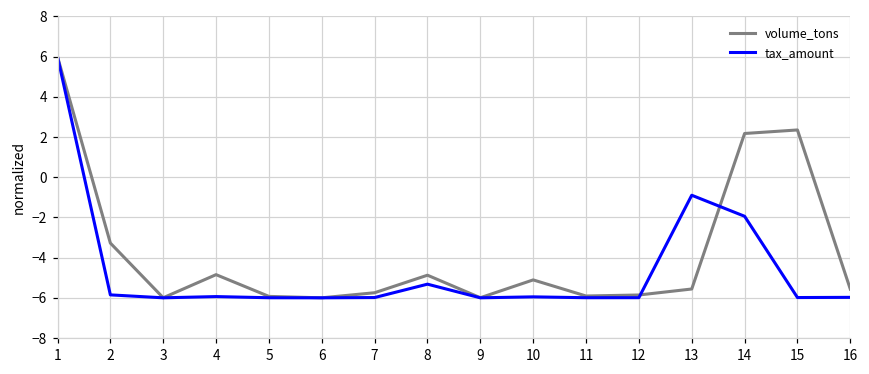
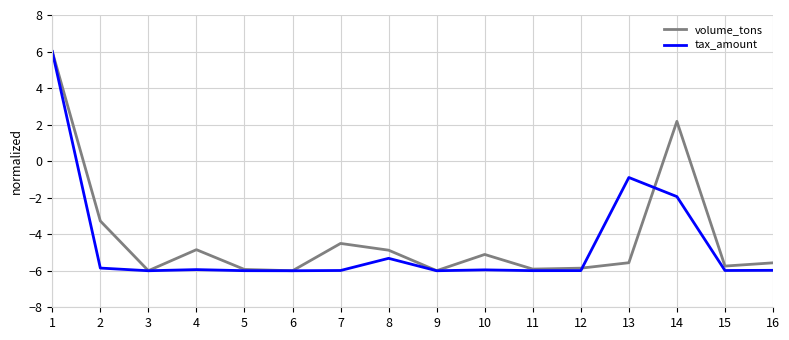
volume_tons, 7: -5.7 -> -4.5
volume_tons, 15: 2.4 -> -5.7
